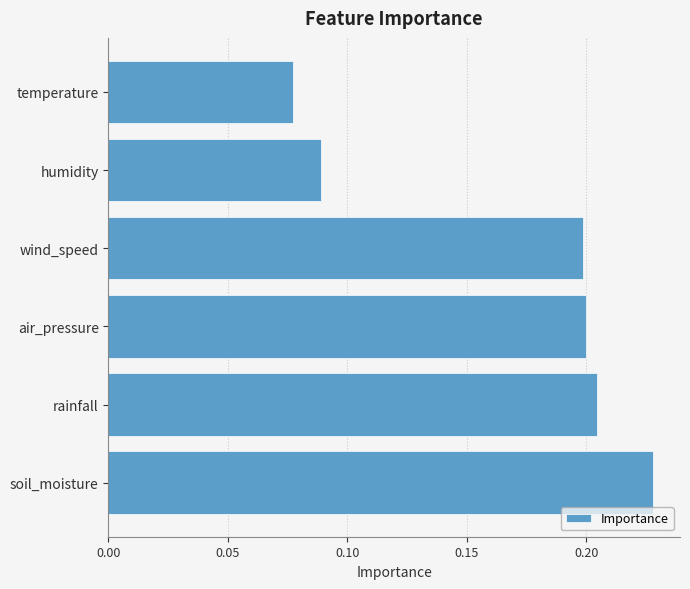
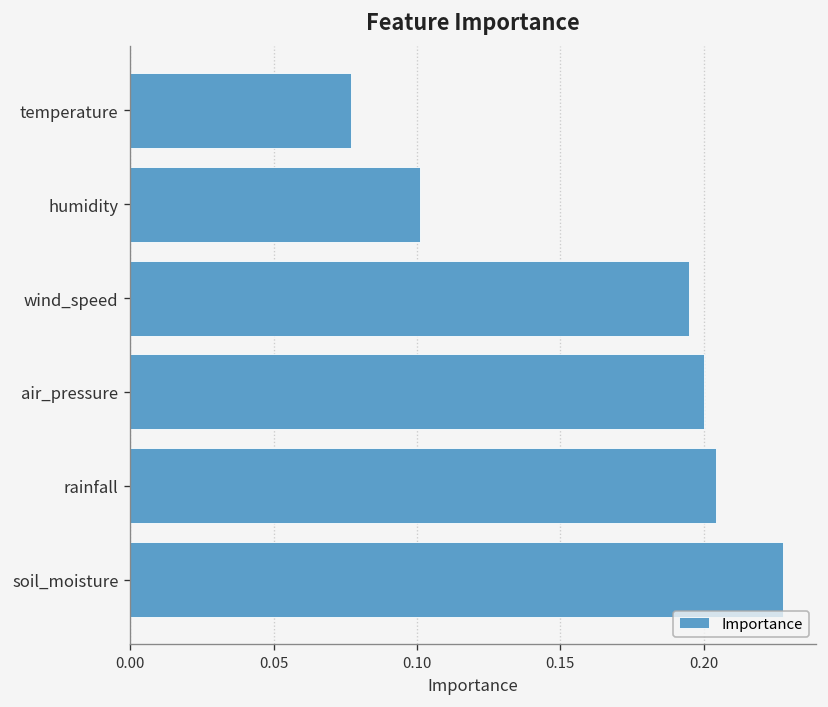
humidity: 0.089 -> 0.101
wind_speed: 0.199 -> 0.195
